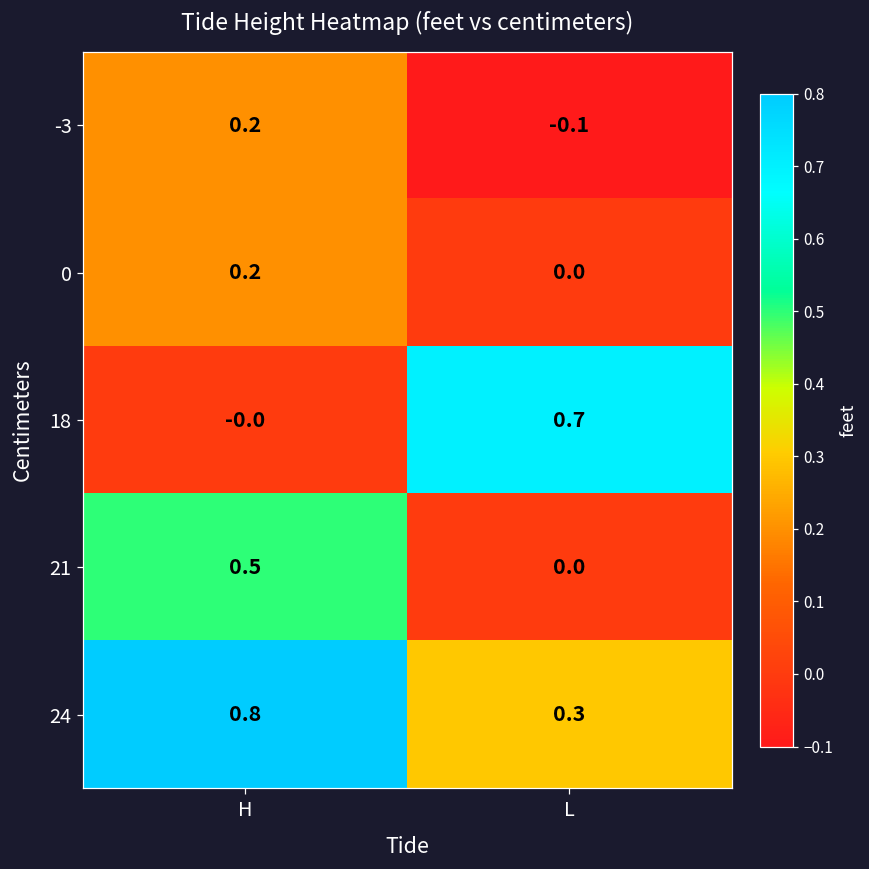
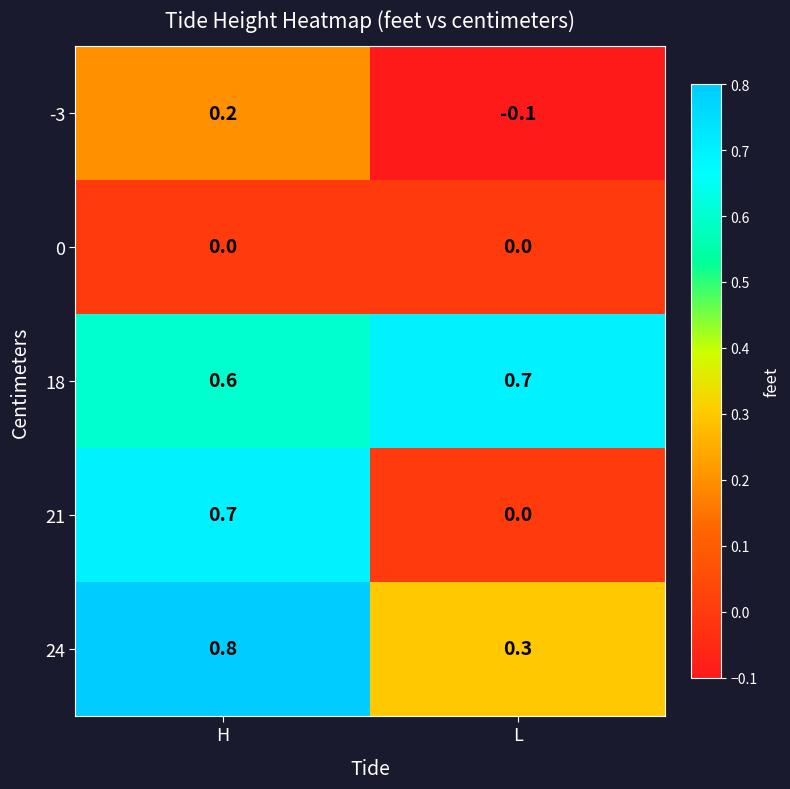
0, H: 0.2 -> 0.0
18, H: -0.0 -> 0.6
21, H: 0.5 -> 0.7
